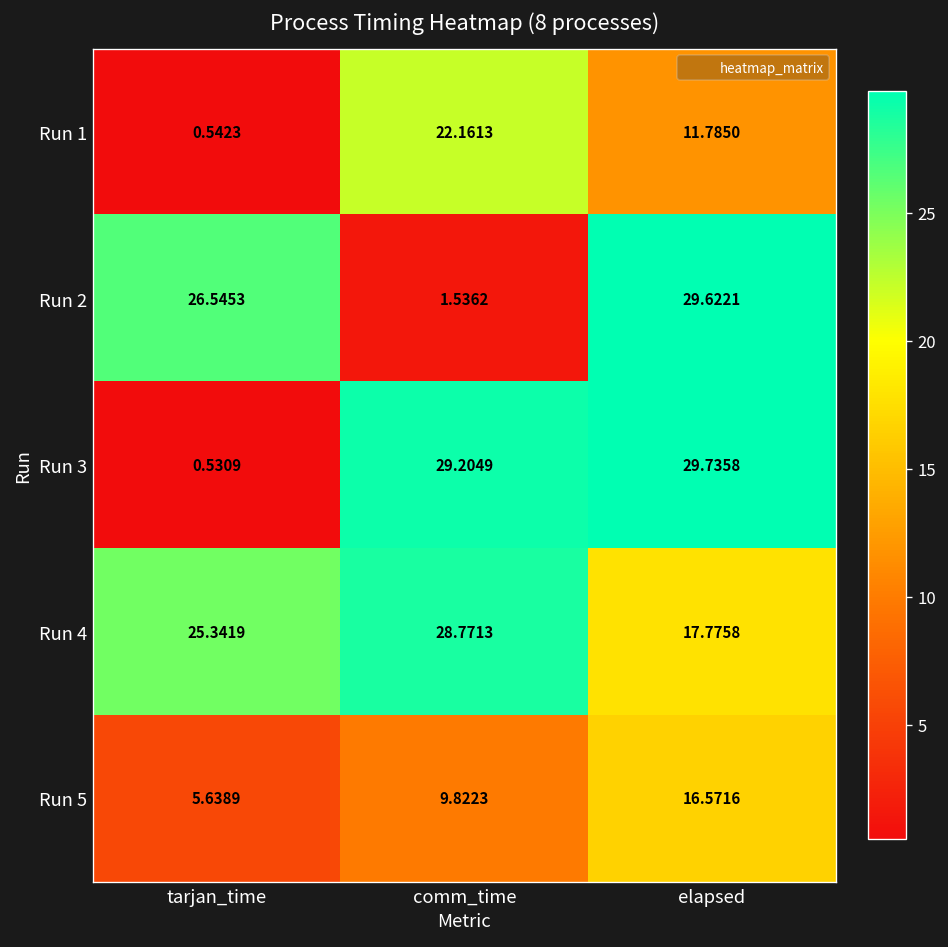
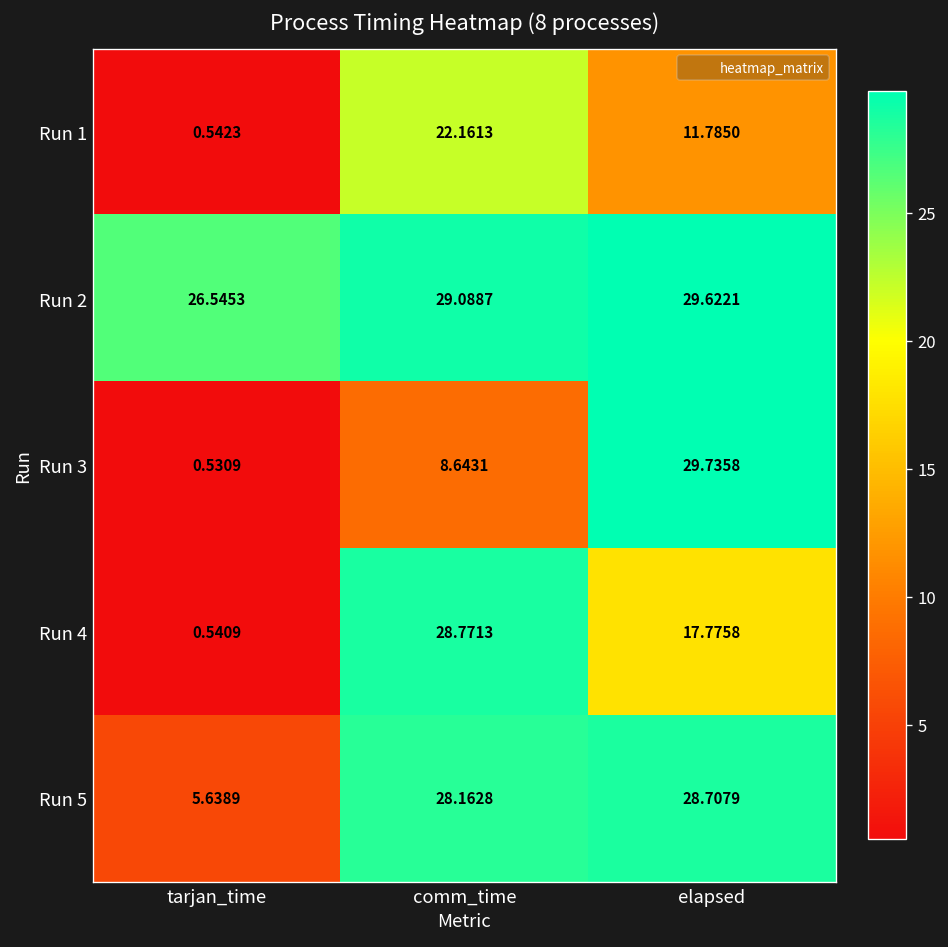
Run 2, comm_time: 1.5362 -> 29.0887
Run 3, comm_time: 29.2049 -> 8.6431
Run 4, tarjan_time: 25.3419 -> 0.5409
Run 5, comm_time: 9.8223 -> 28.1628
Run 5, elapsed: 16.5716 -> 28.7079
